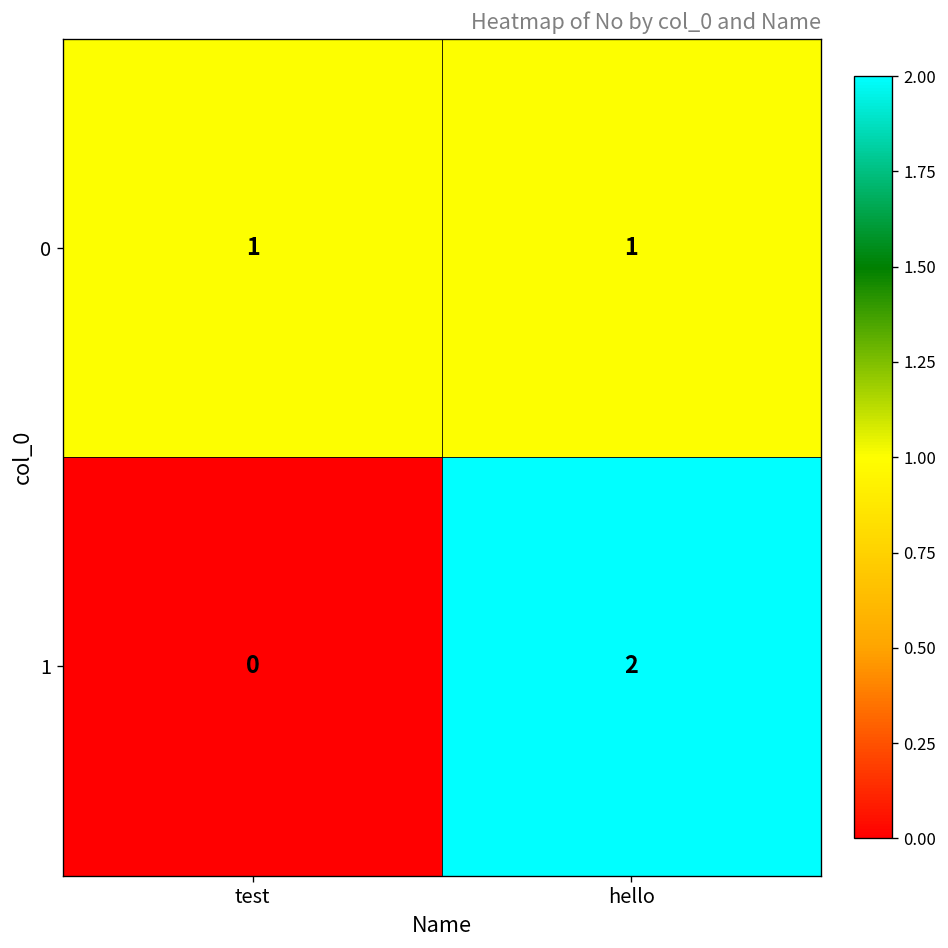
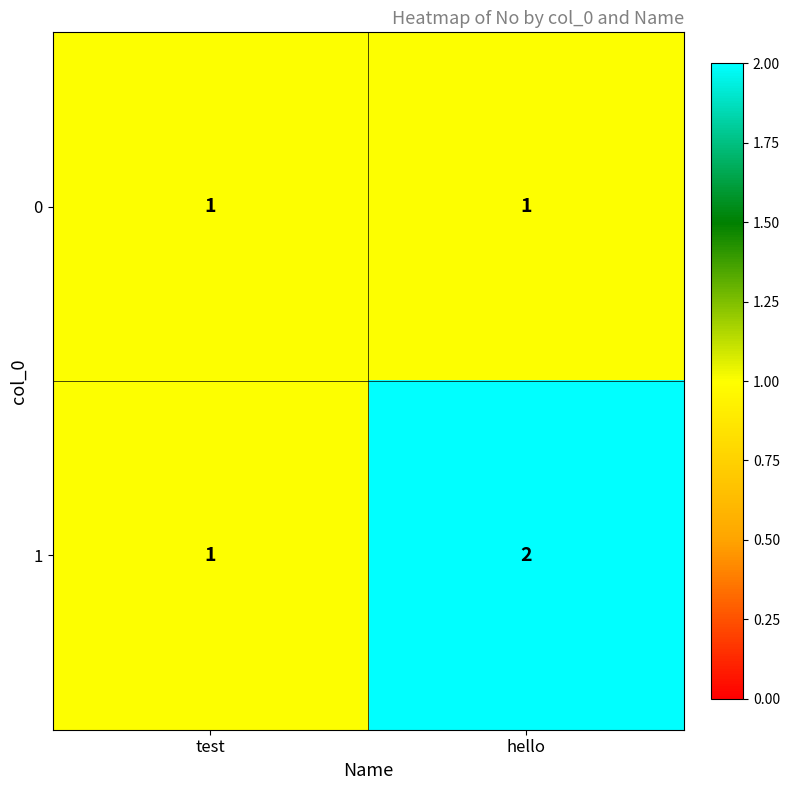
1, test: 0 -> 1
